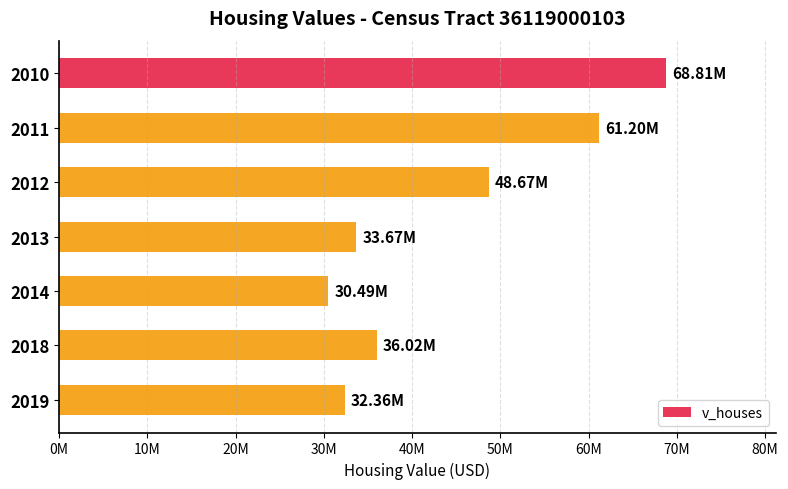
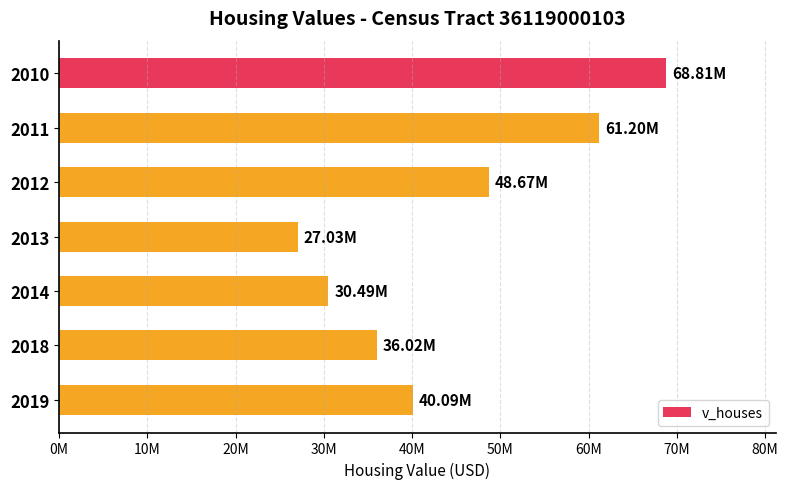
2013: 33.67M -> 27.03M
2019: 32.36M -> 40.09M
